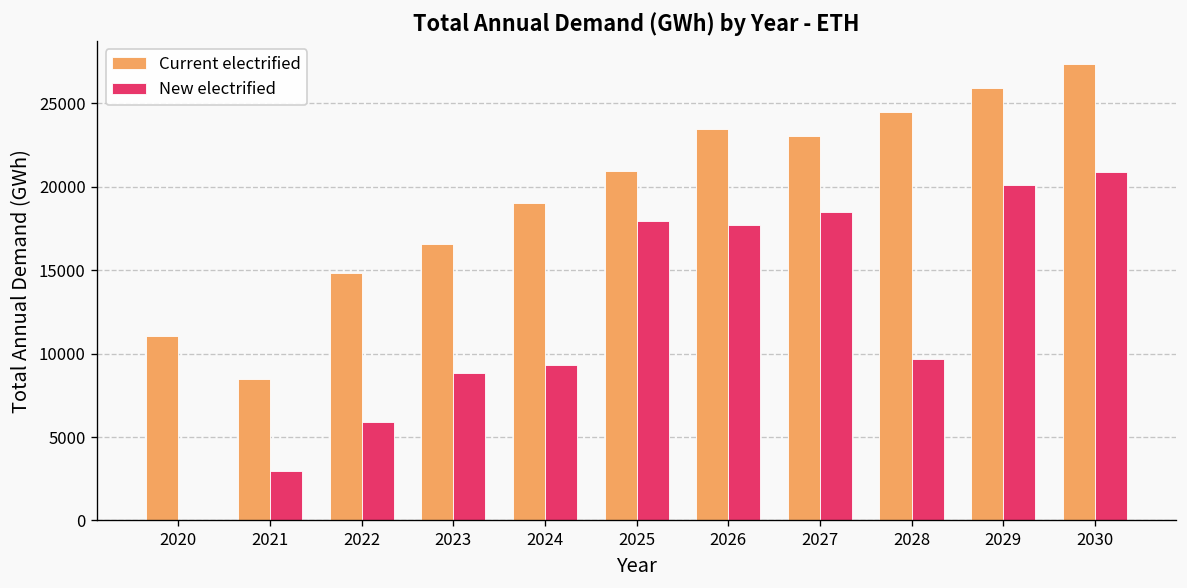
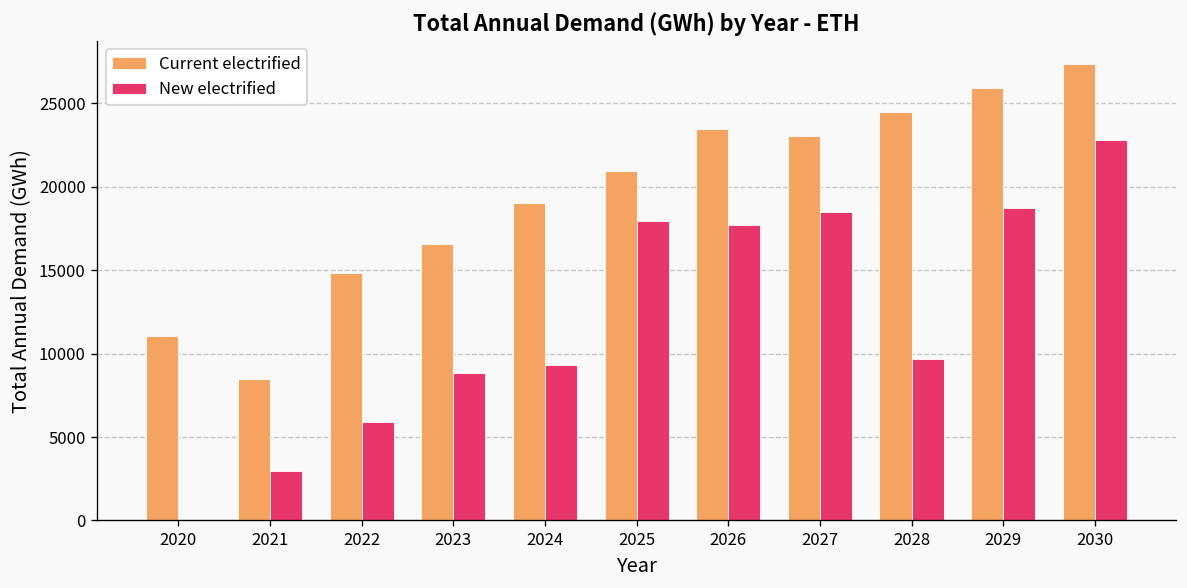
New electrified, 2029: 20100 -> 18800
New electrified, 2030: 20900 -> 22800
